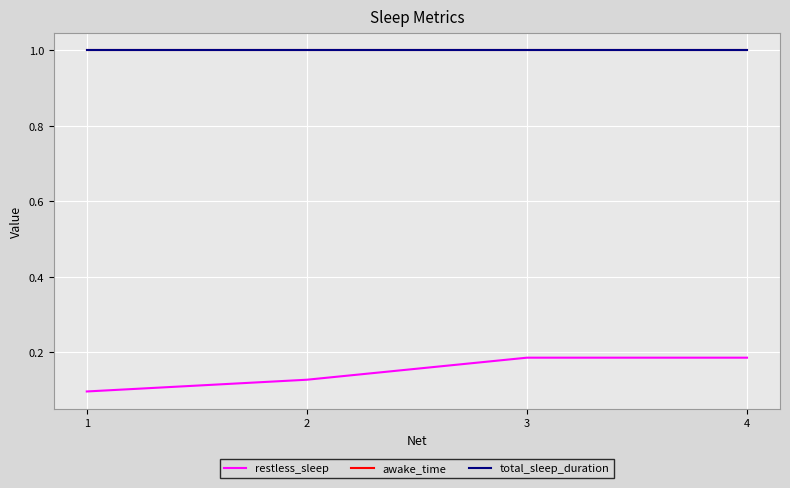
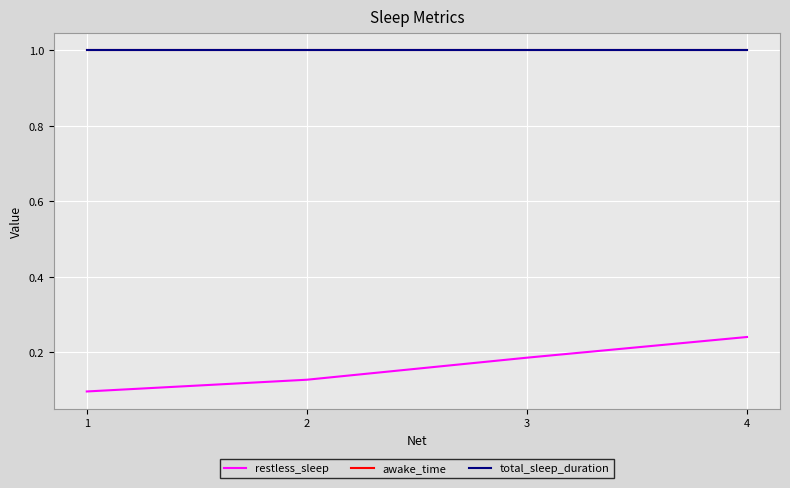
restless_sleep, 4: 0.19 -> 0.24
